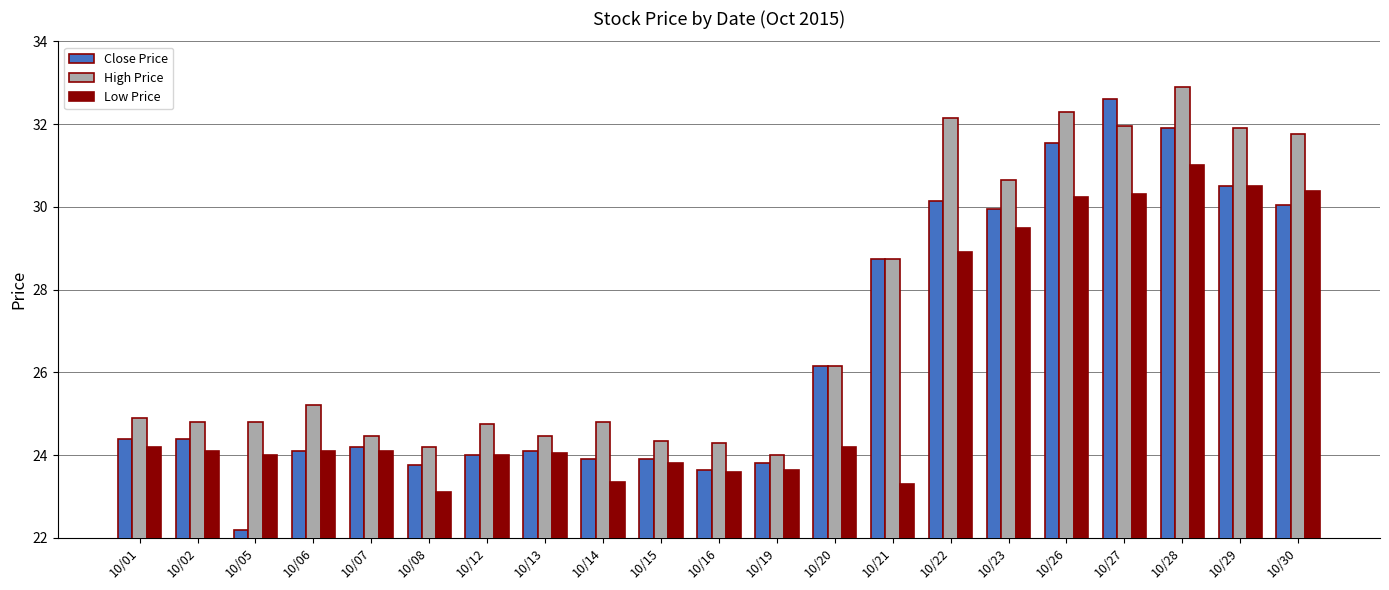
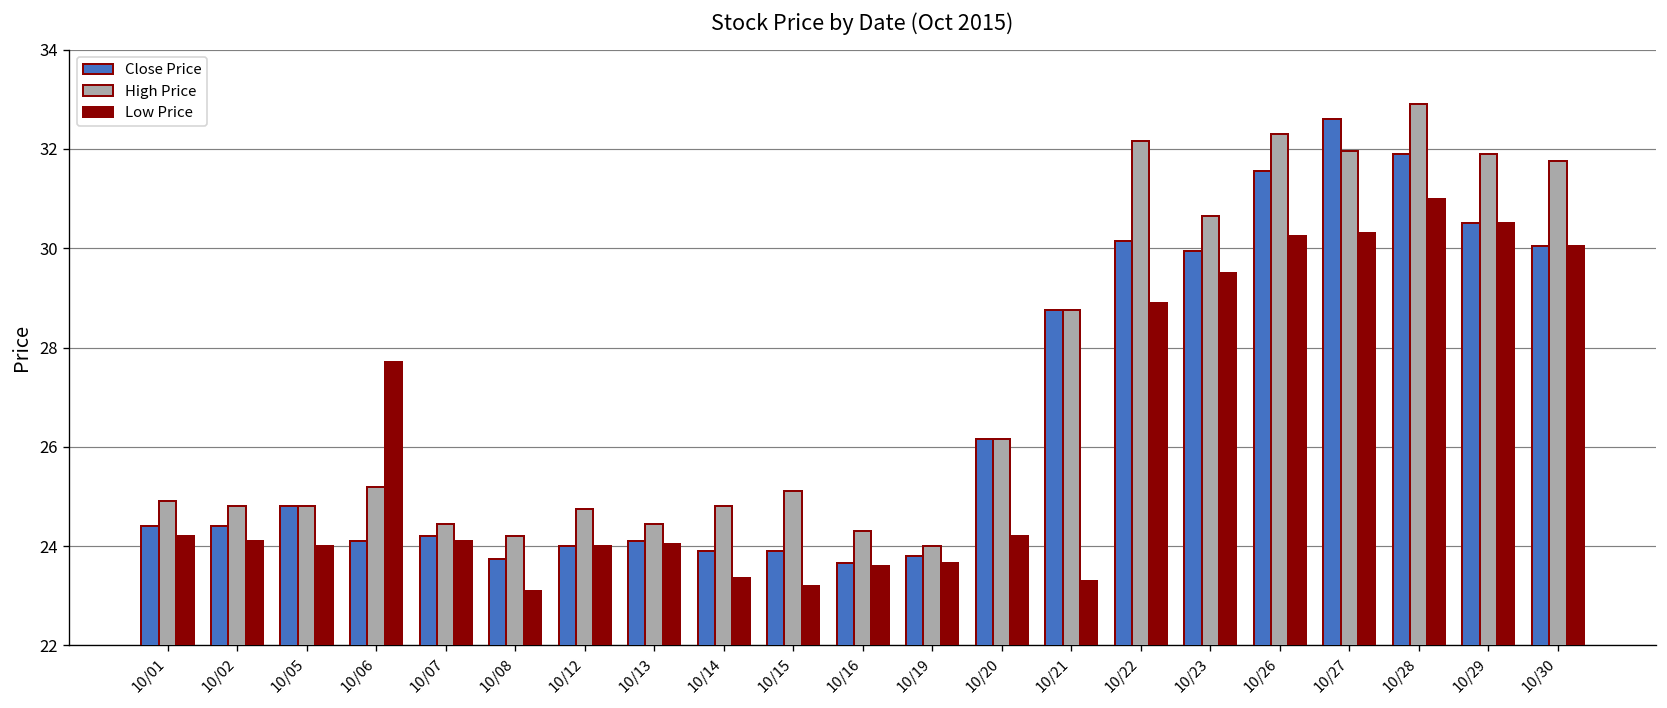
Close Price, 10/05: 22.2 -> 24.8
Low Price, 10/06: 24.1 -> 27.7
High Price, 10/15: 24.4 -> 25.1
Low Price, 10/15: 23.8 -> 23.2
Low Price, 10/30: 30.4 -> 30.1
